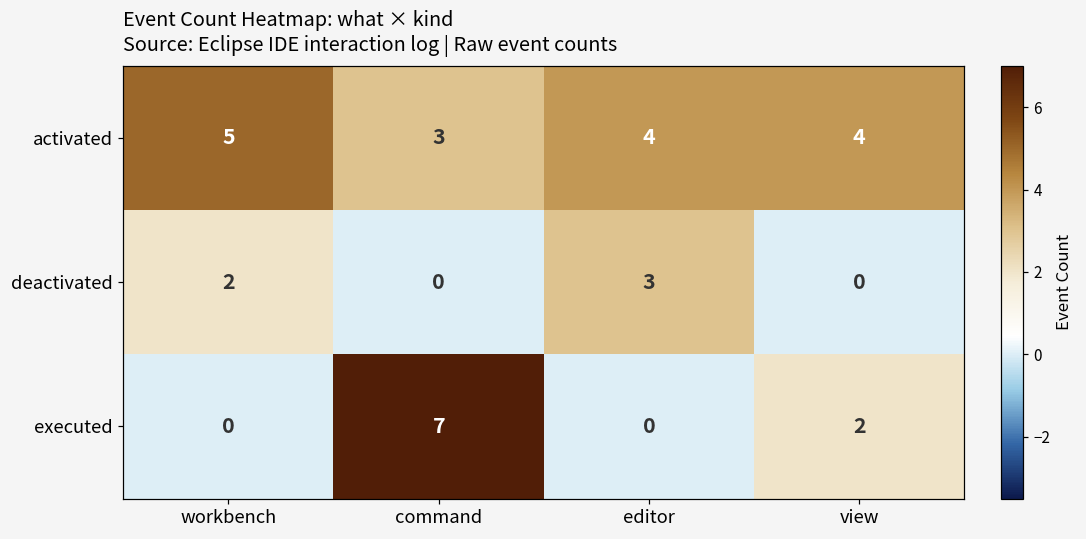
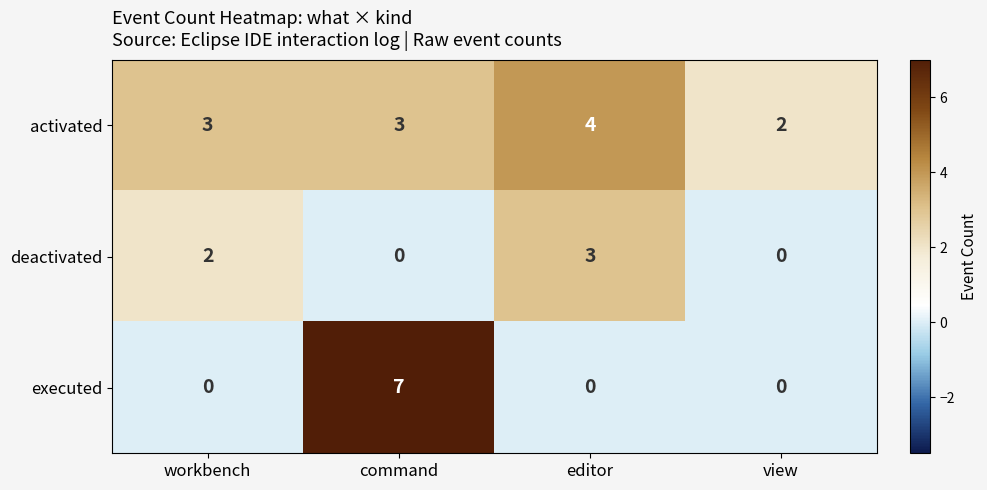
activated, workbench: 5 -> 3
activated, view: 4 -> 2
executed, view: 2 -> 0
